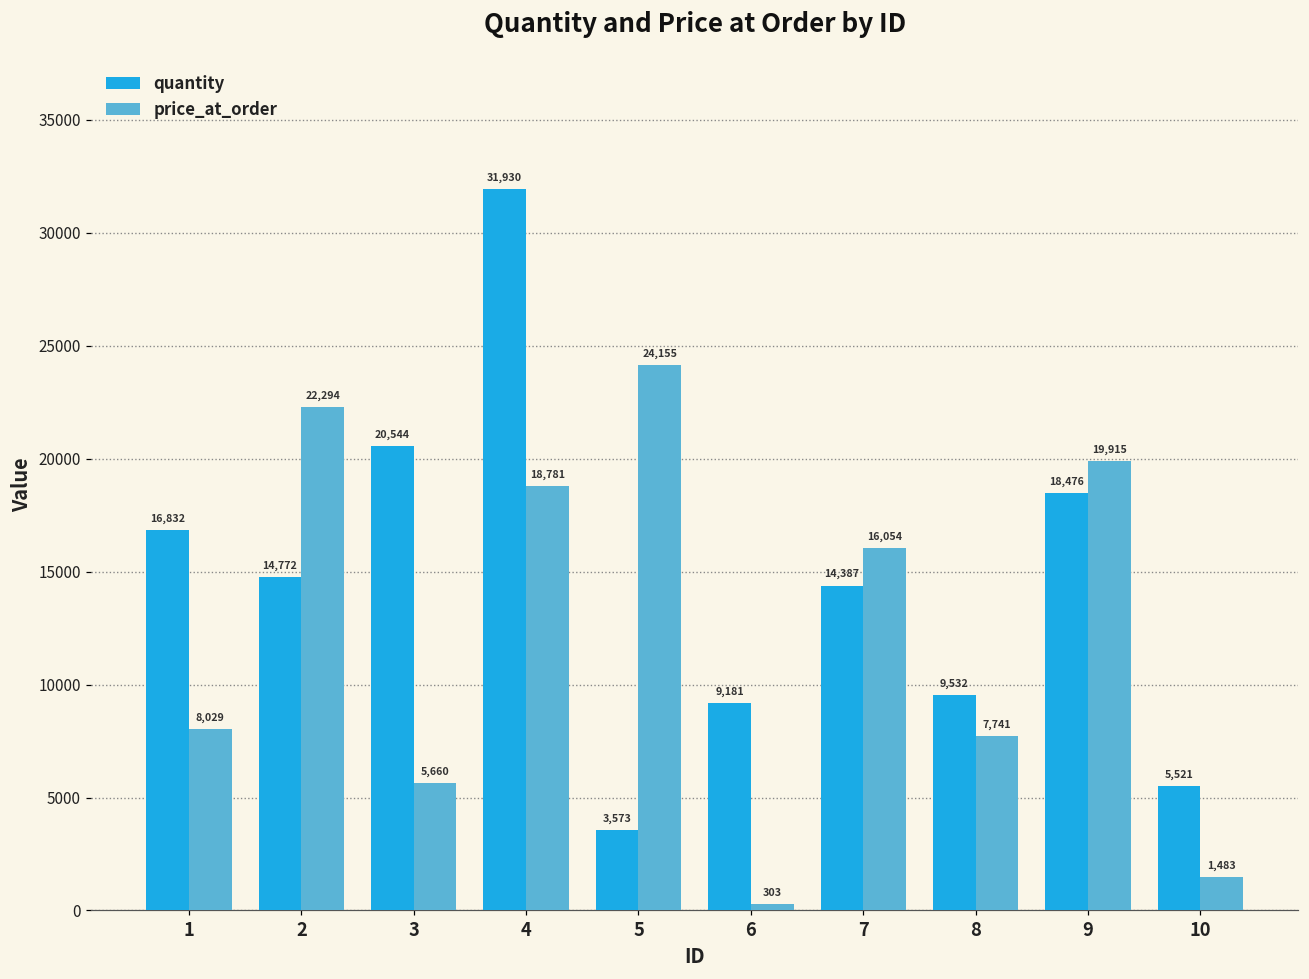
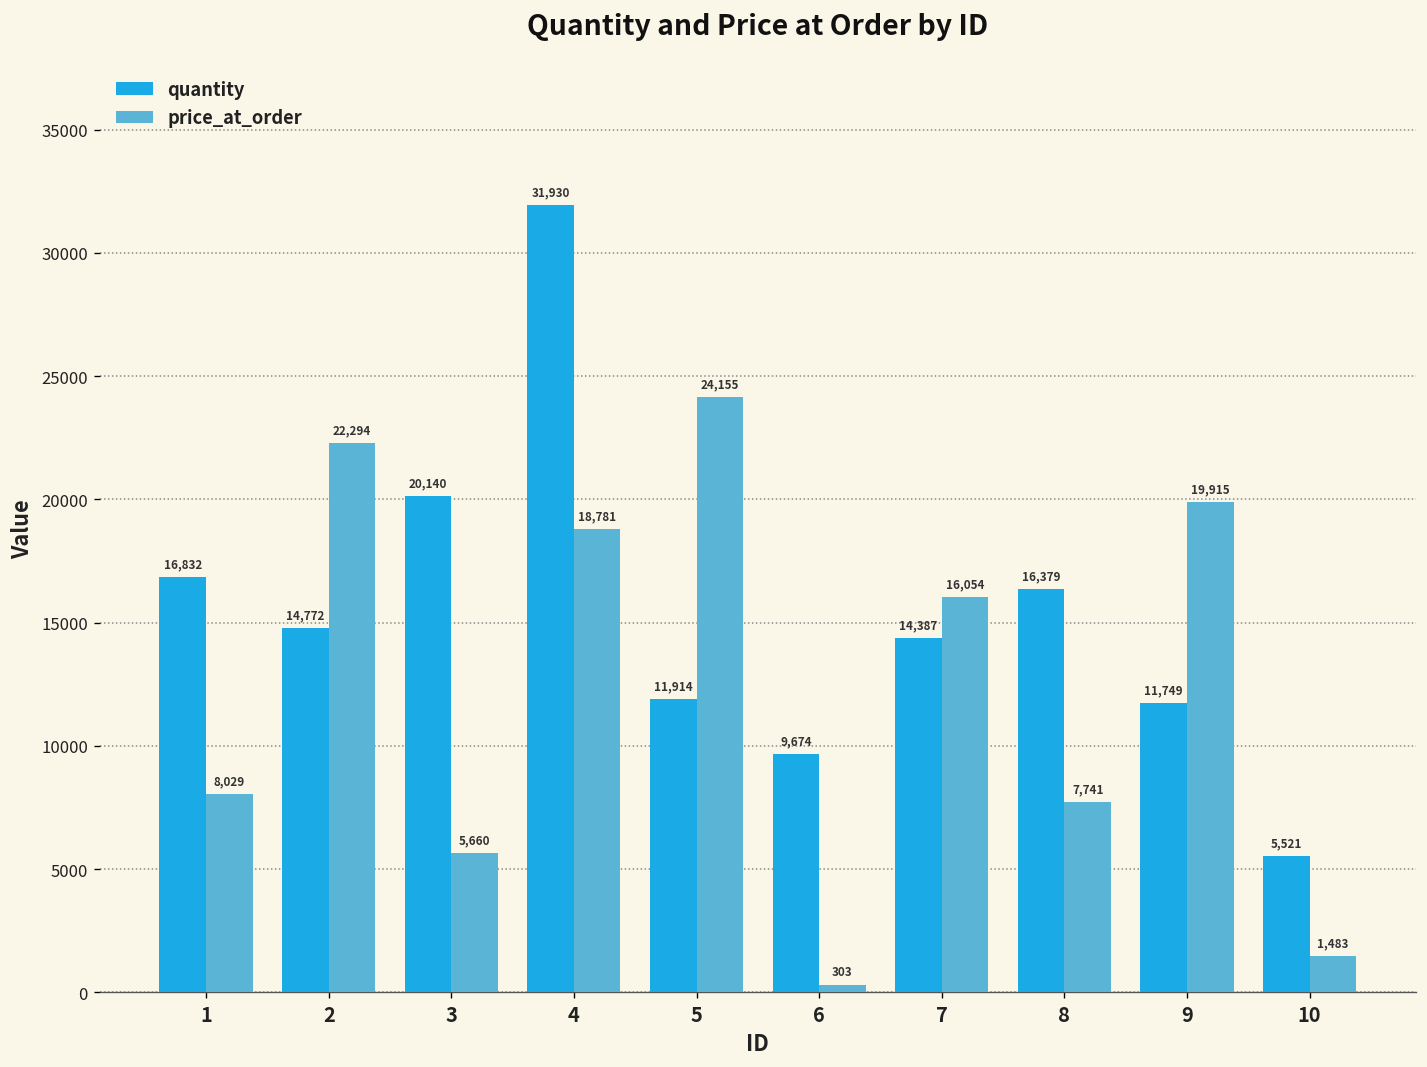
quantity, 3: 20,544 -> 20,140
quantity, 5: 3,573 -> 11,914
quantity, 6: 9,181 -> 9,674
quantity, 8: 9,532 -> 16,379
quantity, 9: 18,476 -> 11,749
